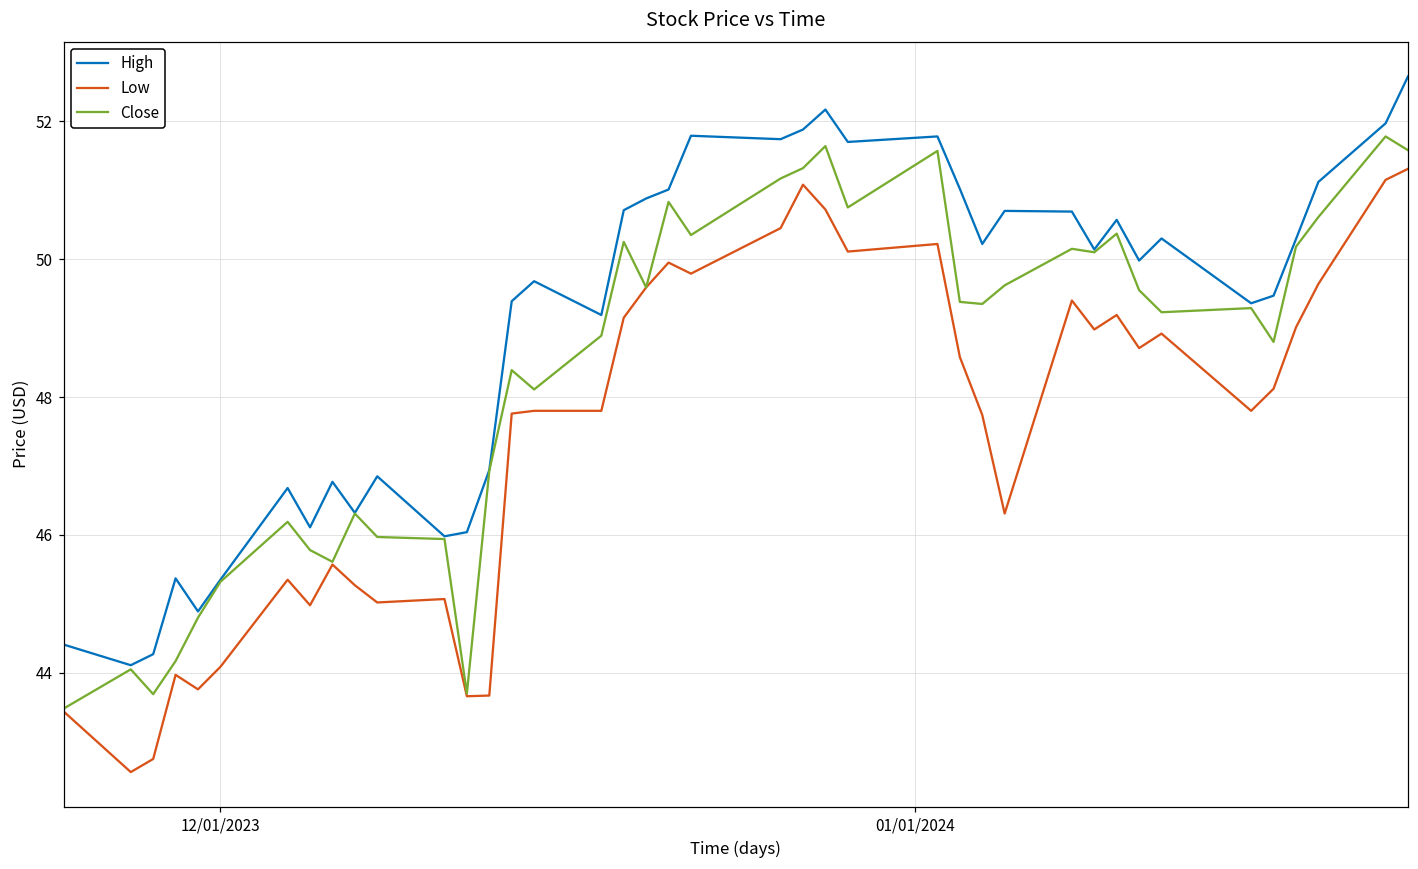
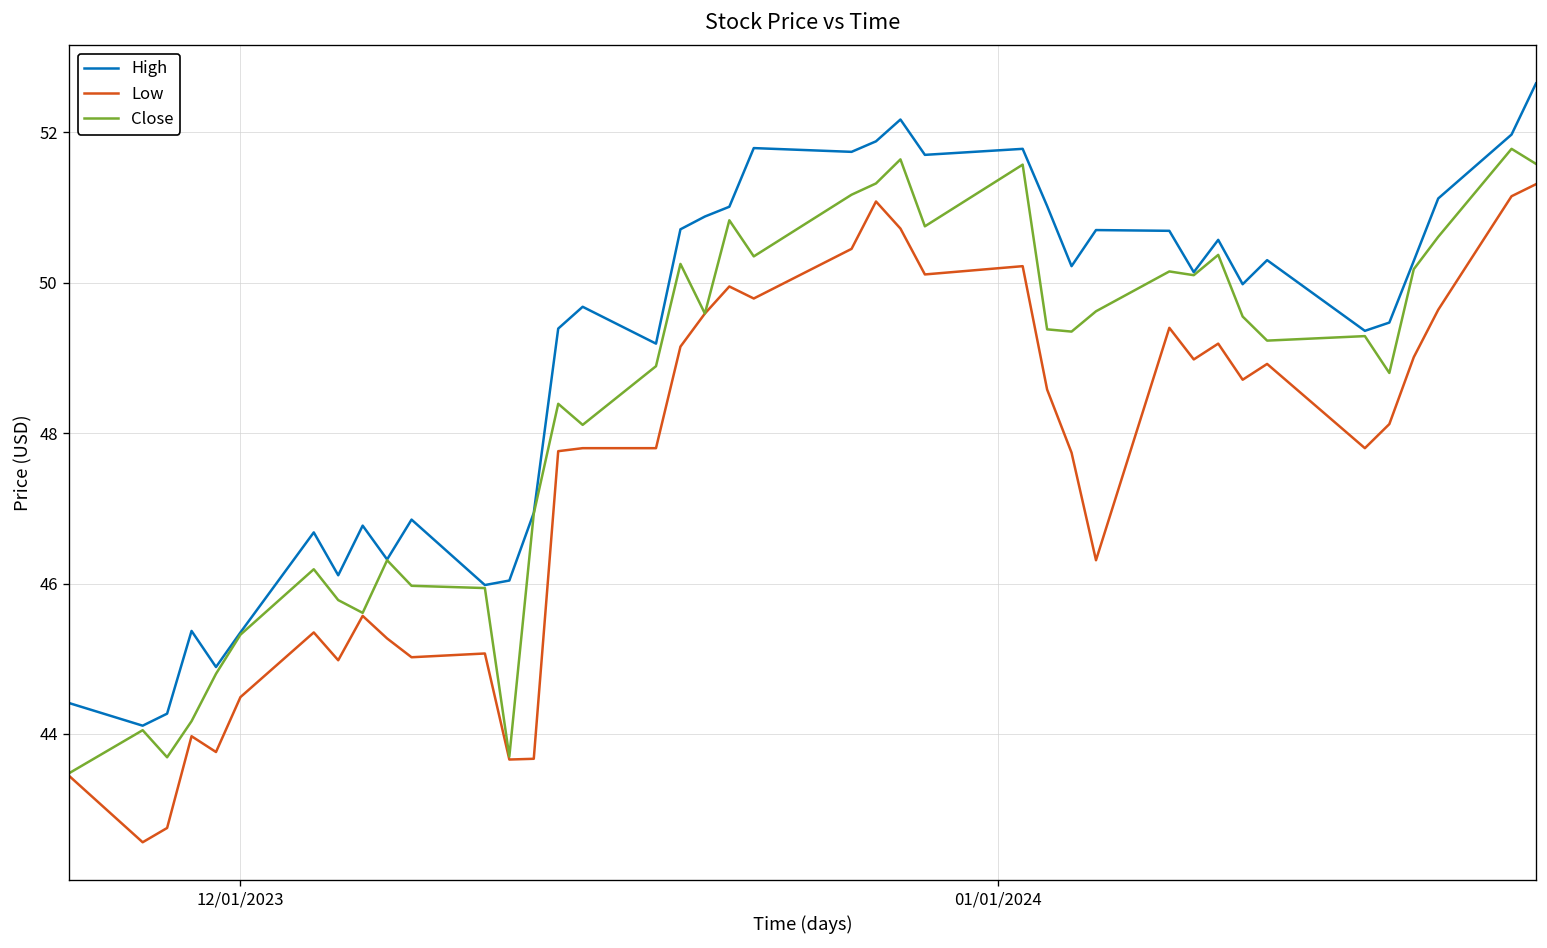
Low, 12/01/2023: 44.1 -> 44.5
